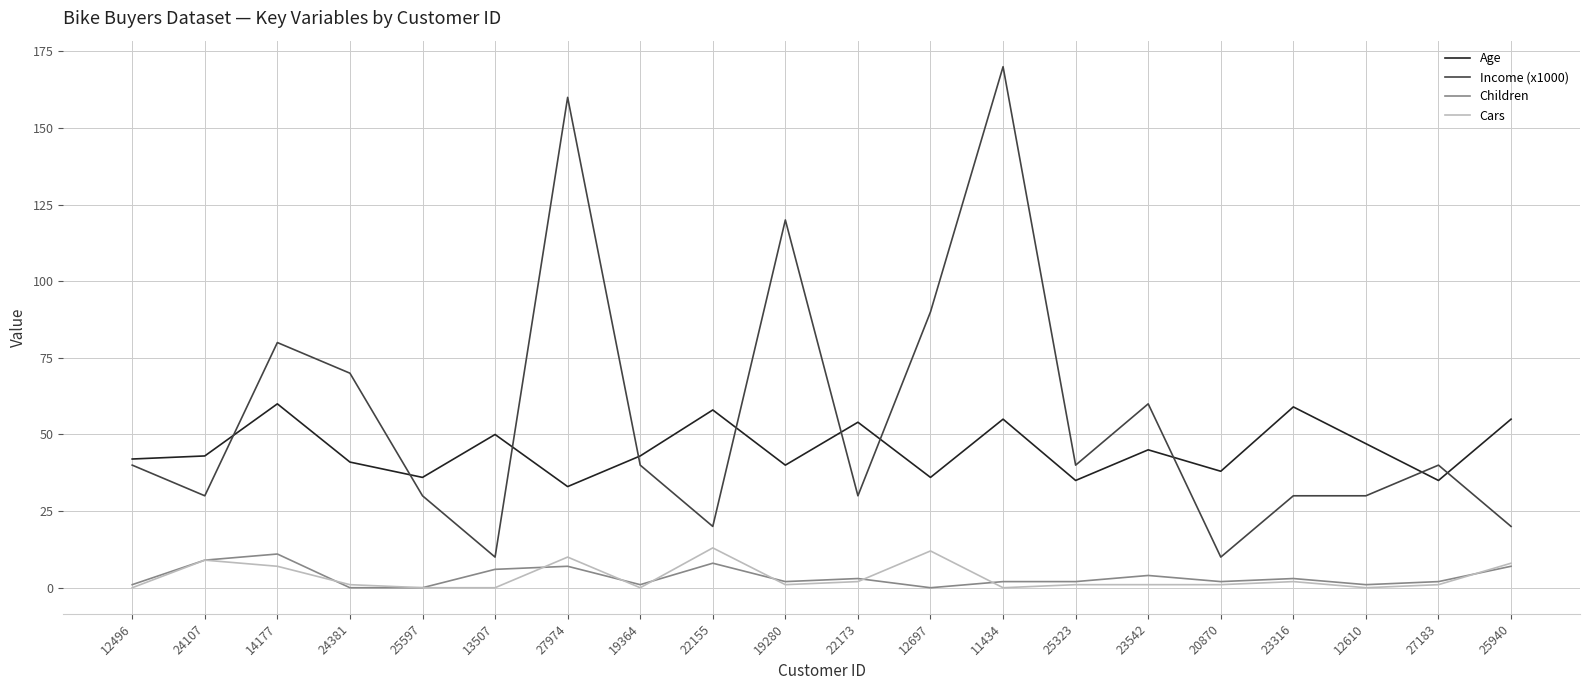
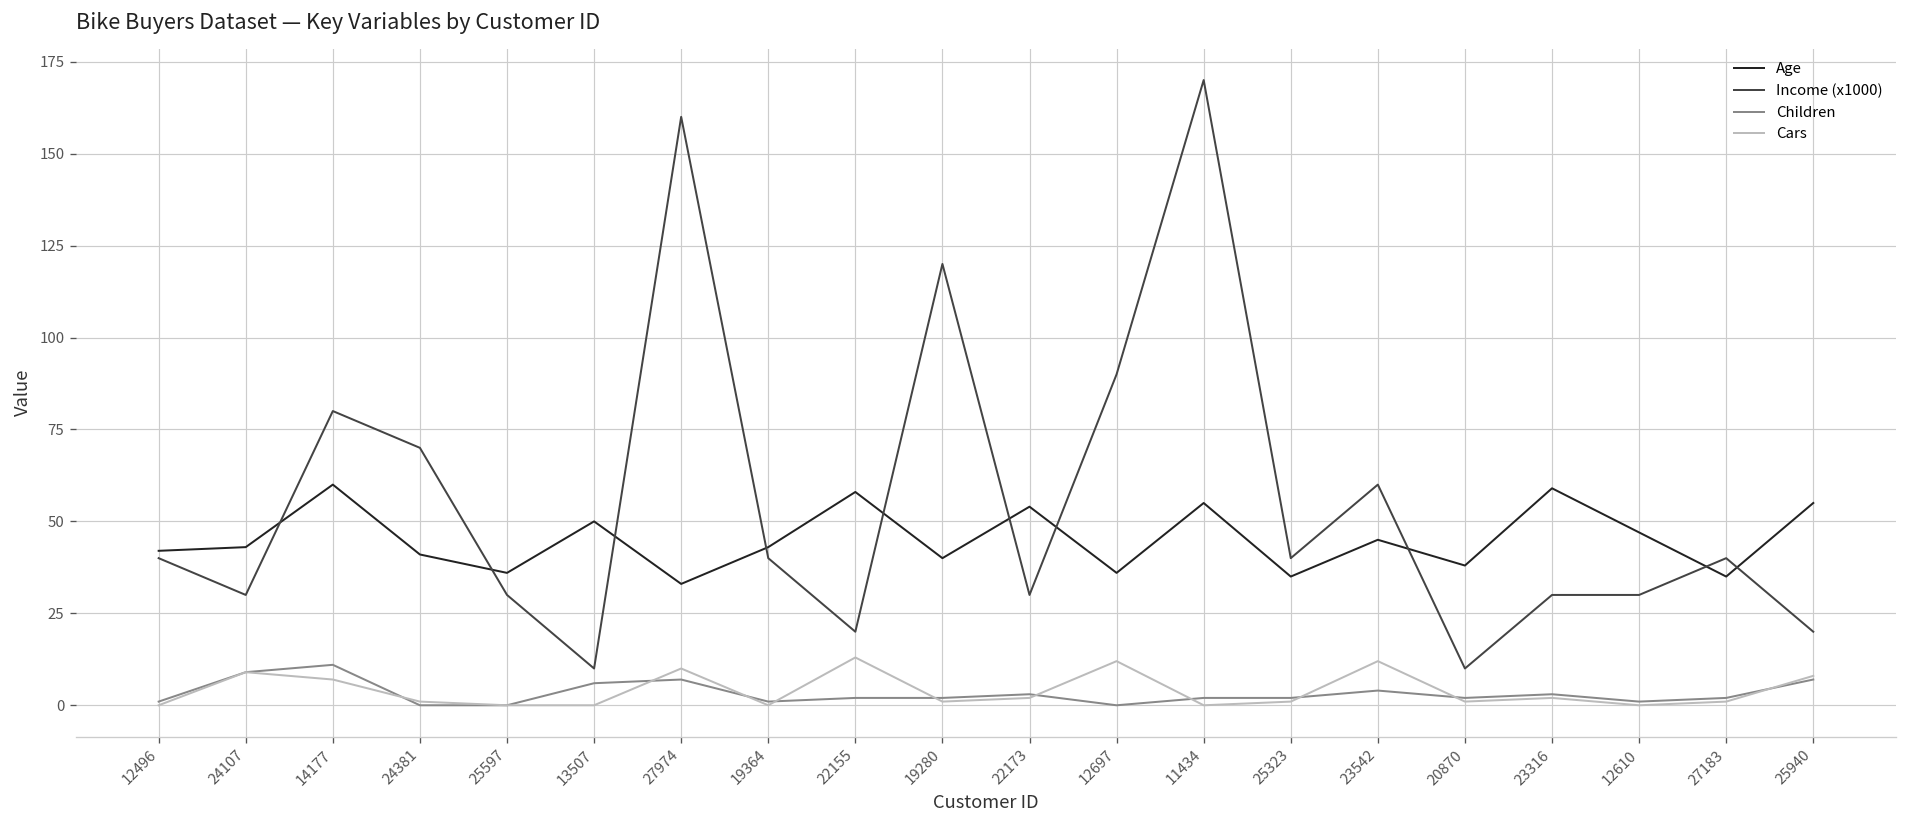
Children, 22155: 8 -> 2
Cars, 23542: 1 -> 12
